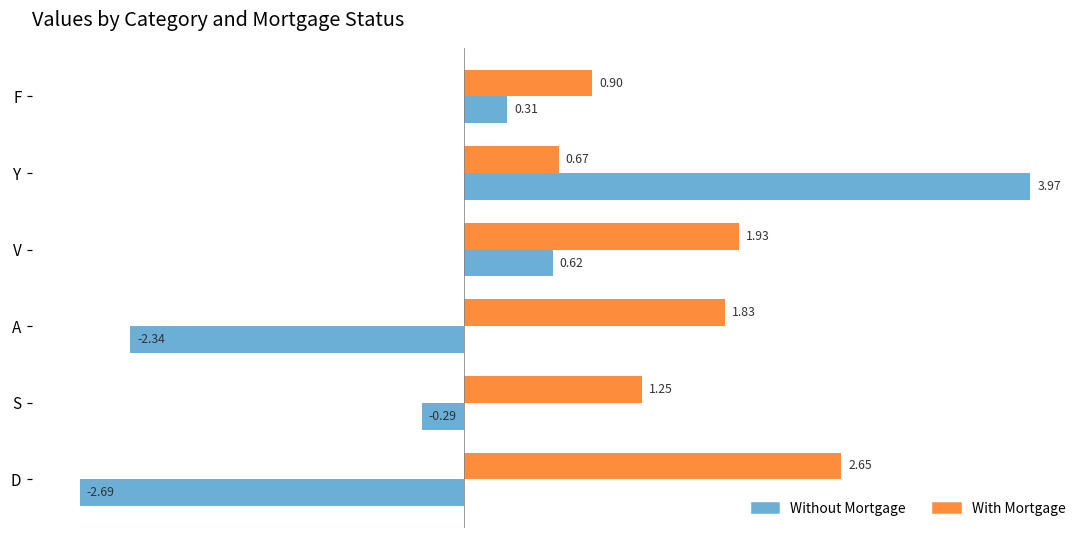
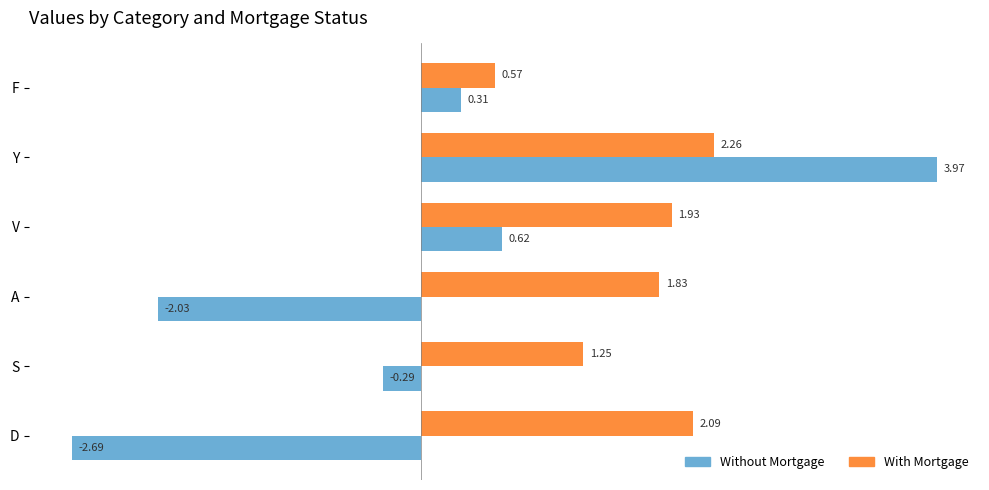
With Mortgage, F: 0.90 -> 0.57
With Mortgage, Y: 0.67 -> 2.26
Without Mortgage, A: -2.34 -> -2.03
With Mortgage, D: 2.65 -> 2.09
